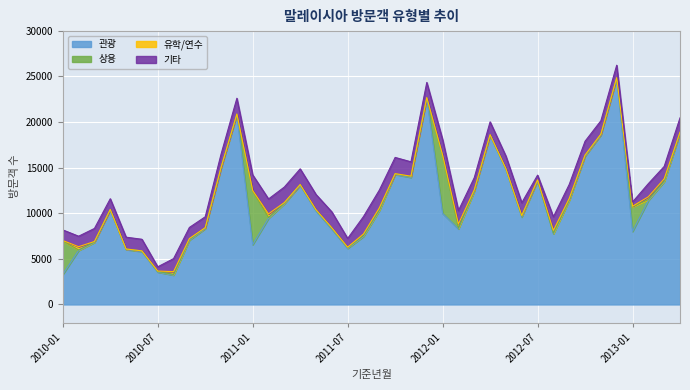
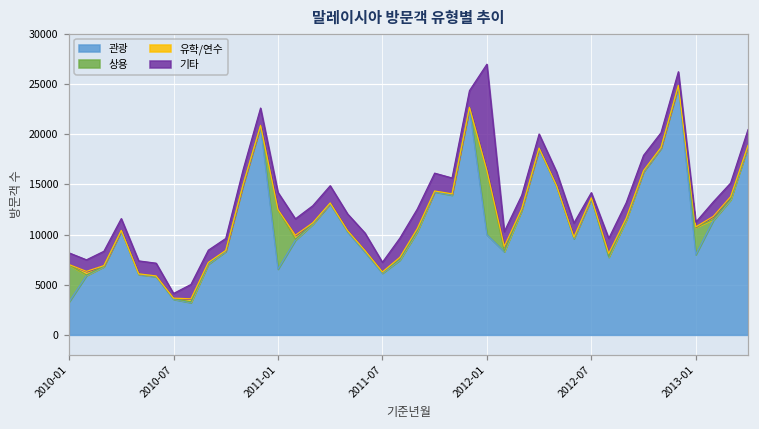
기타, 2012-01: 2000 -> 11000
